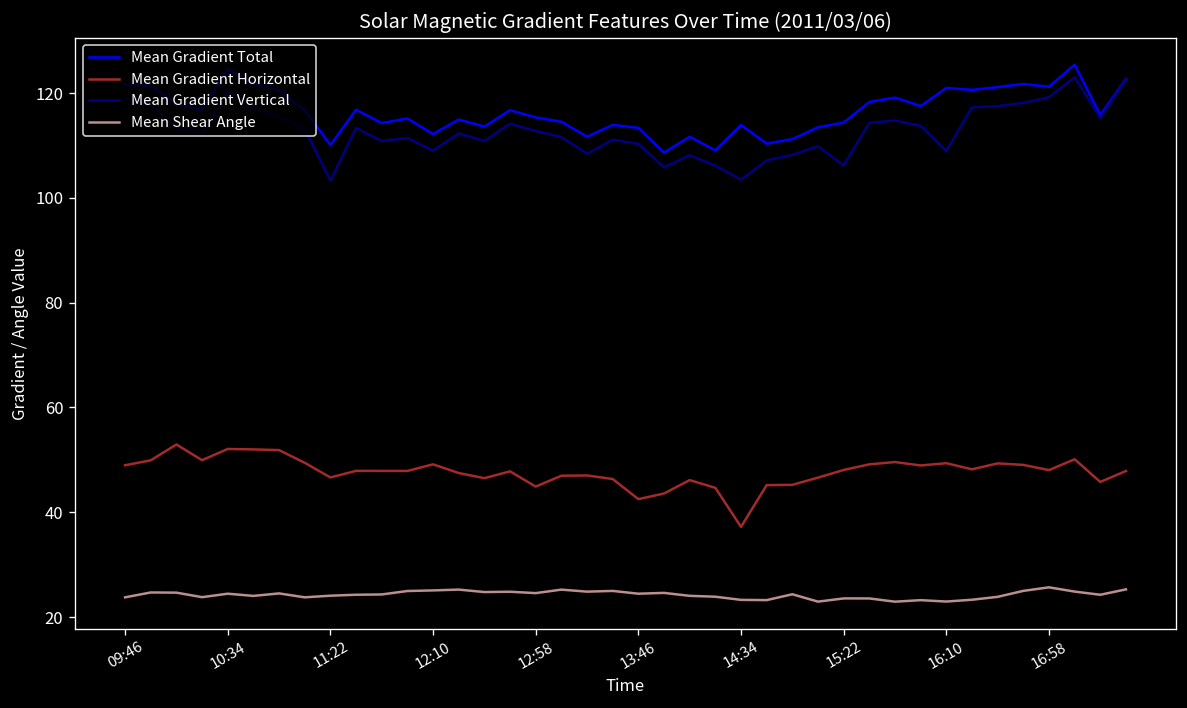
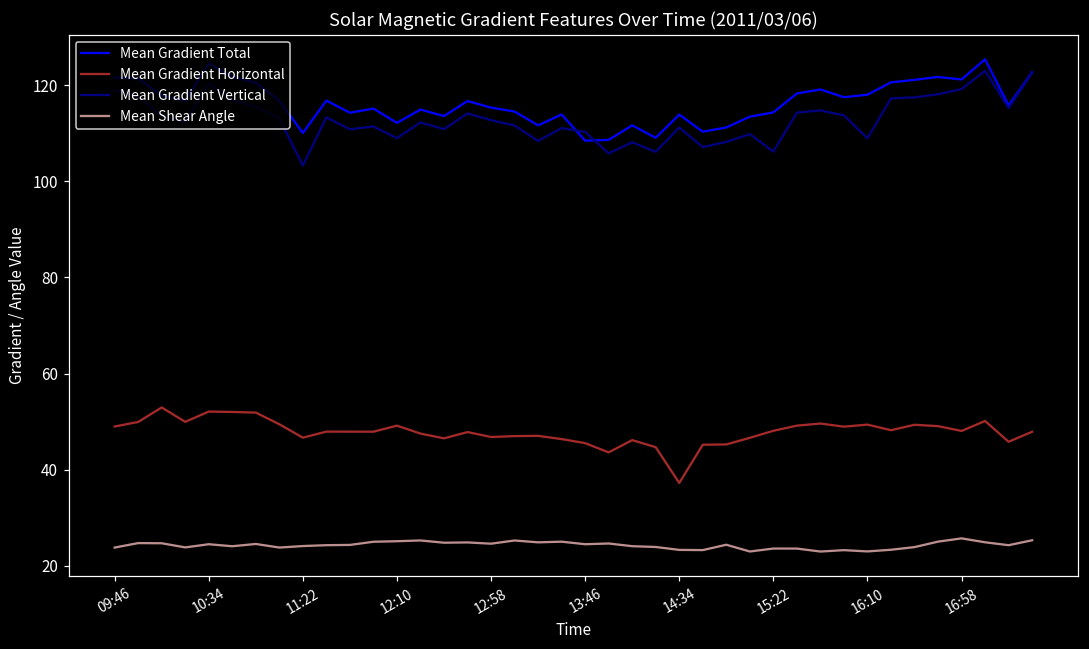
Mean Gradient Horizontal, 12:58: 45 -> 47
Mean Gradient Total, 13:46: 113 -> 108
Mean Gradient Horizontal, 13:46: 43 -> 46
Mean Gradient Vertical, 14:34: 103 -> 111
Mean Gradient Total, 16:10: 121 -> 118
